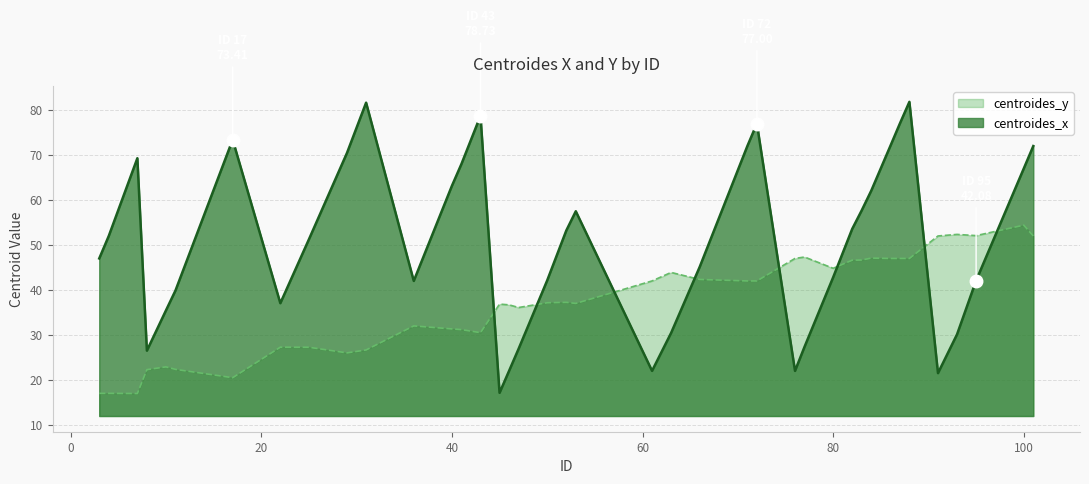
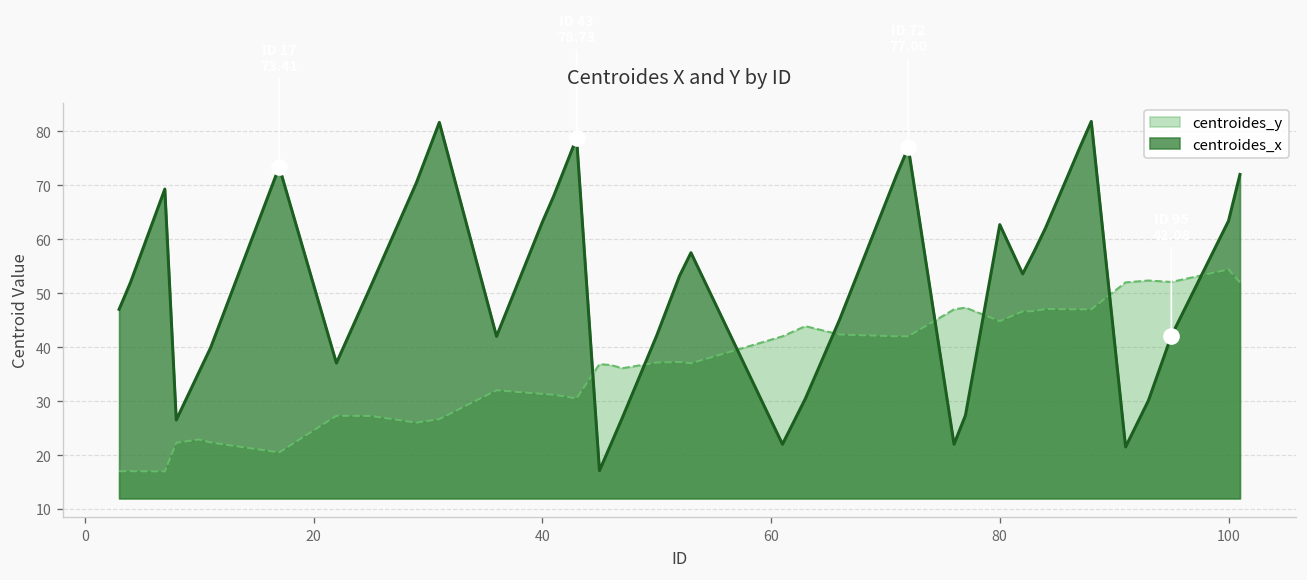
centroides_x, 80: 43 -> 63
centroides_x, 100: 67 -> 63
